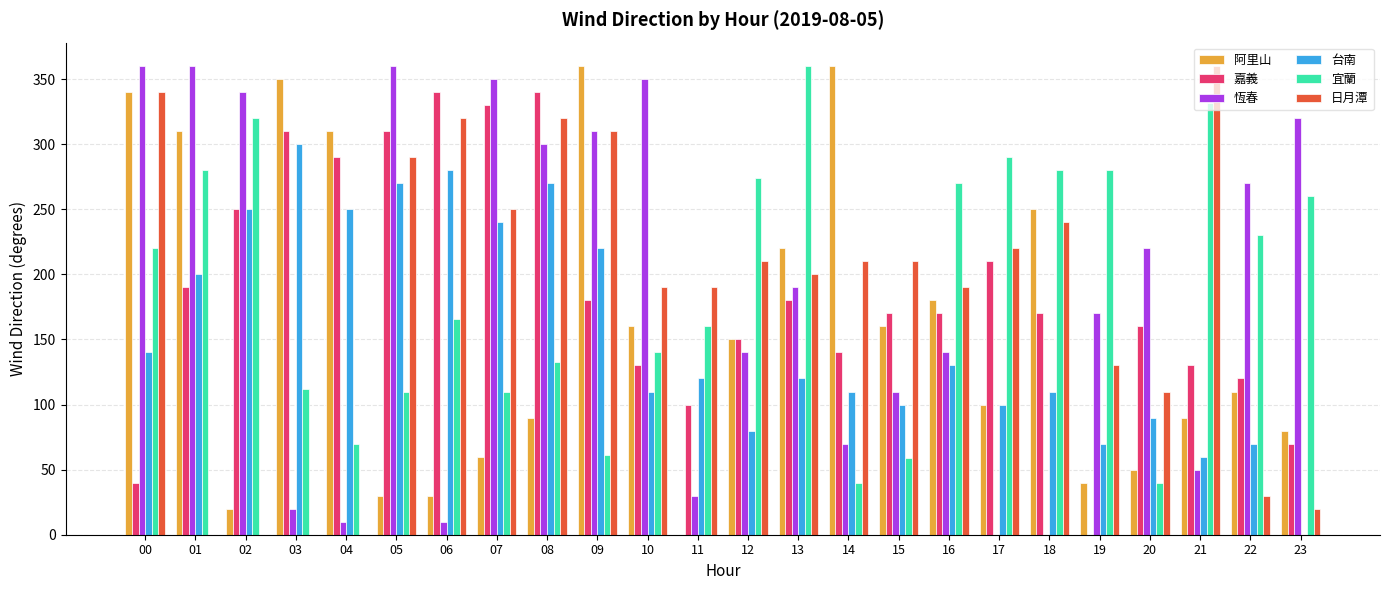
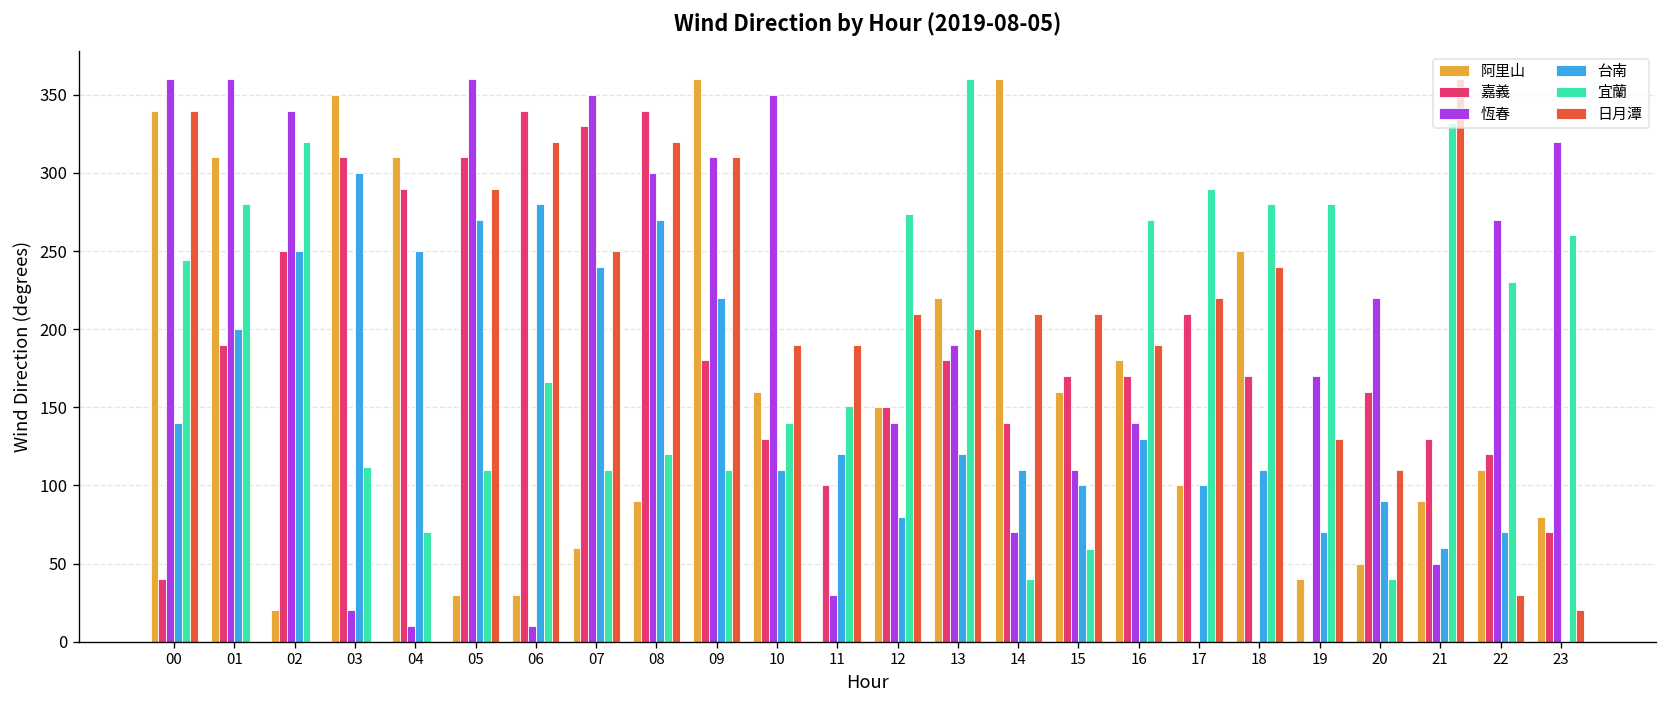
宜蘭, 00: 220 -> 244
宜蘭, 08: 133 -> 120
宜蘭, 09: 61 -> 110
宜蘭, 11: 160 -> 151
